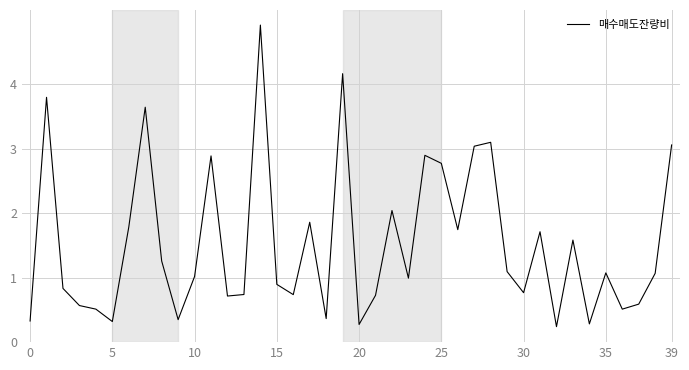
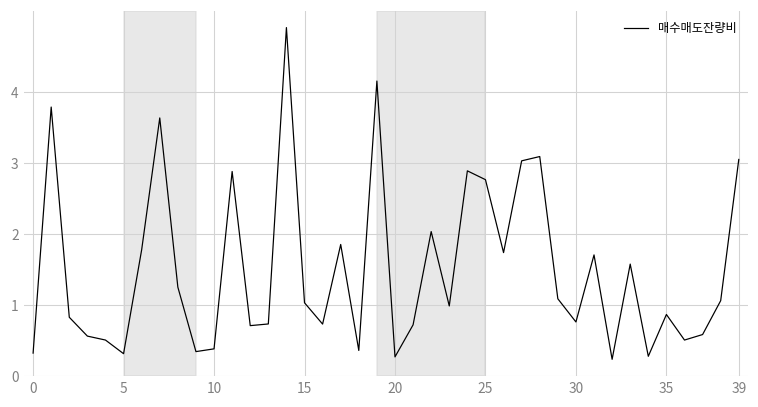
10: 1.0 -> 0.4
15: 0.9 -> 1.0
35: 1.1 -> 0.9
